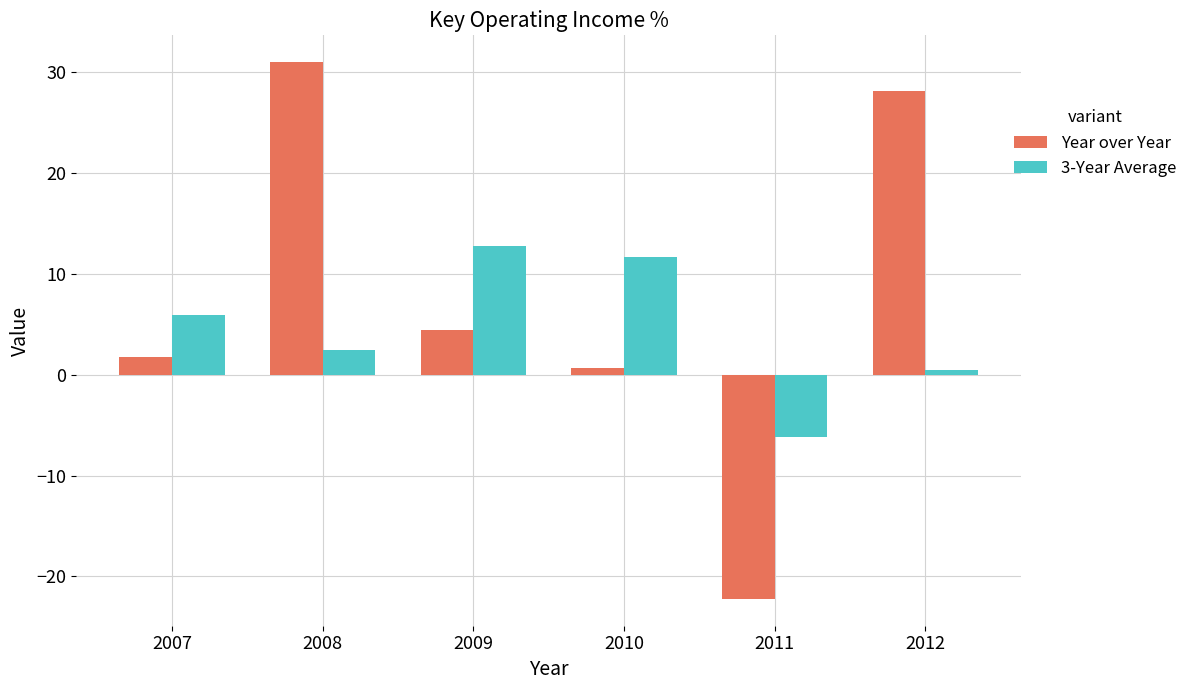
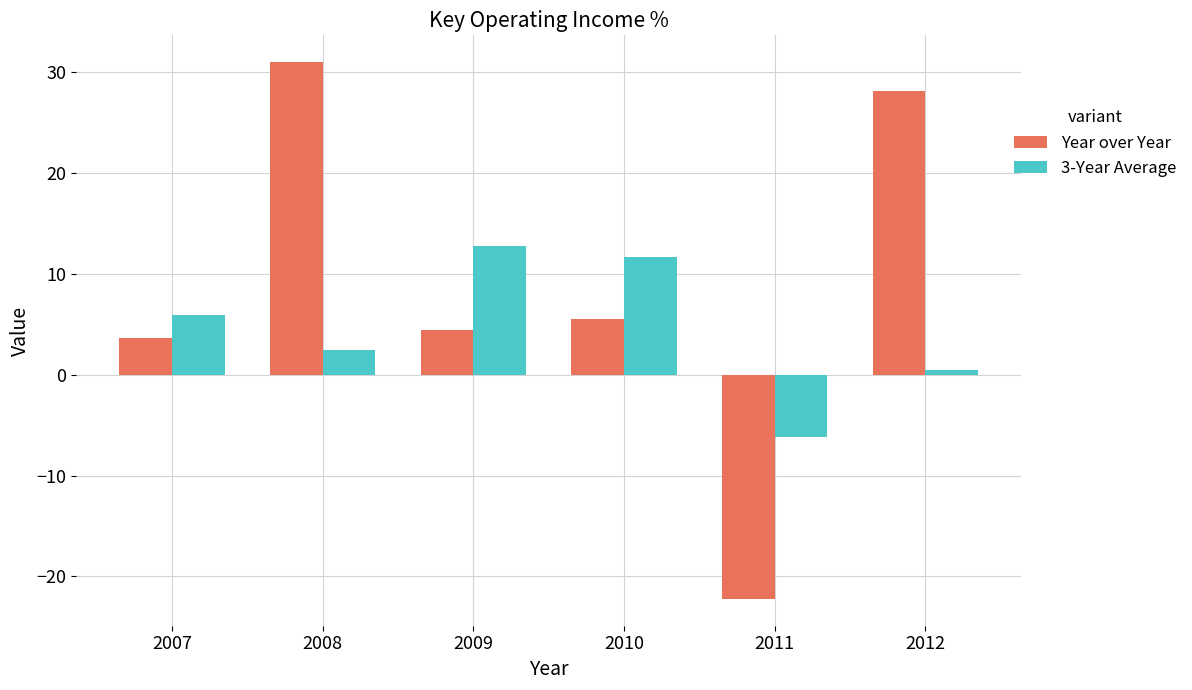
Year over Year, 2007: 1.8 -> 3.7
Year over Year, 2010: 0.7 -> 5.5
